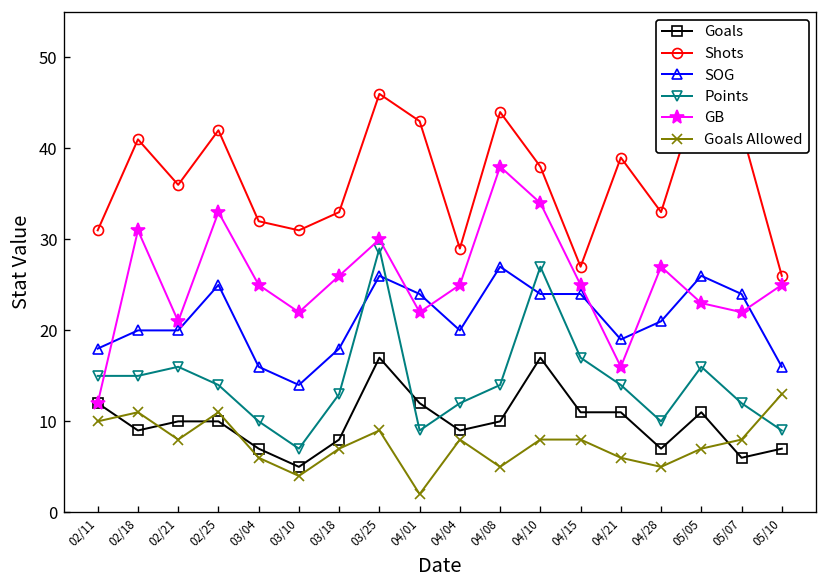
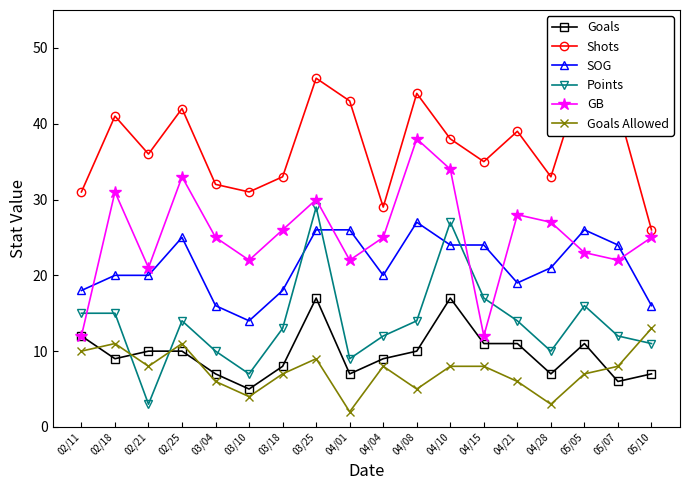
Points, 02/21: 16 -> 3
Goals, 04/01: 12 -> 7
SOG, 04/01: 24 -> 26
Shots, 04/15: 27 -> 35
GB, 04/15: 25 -> 12
GB, 04/21: 16 -> 28
Goals Allowed, 04/28: 5 -> 3
Points, 05/10: 9 -> 11
